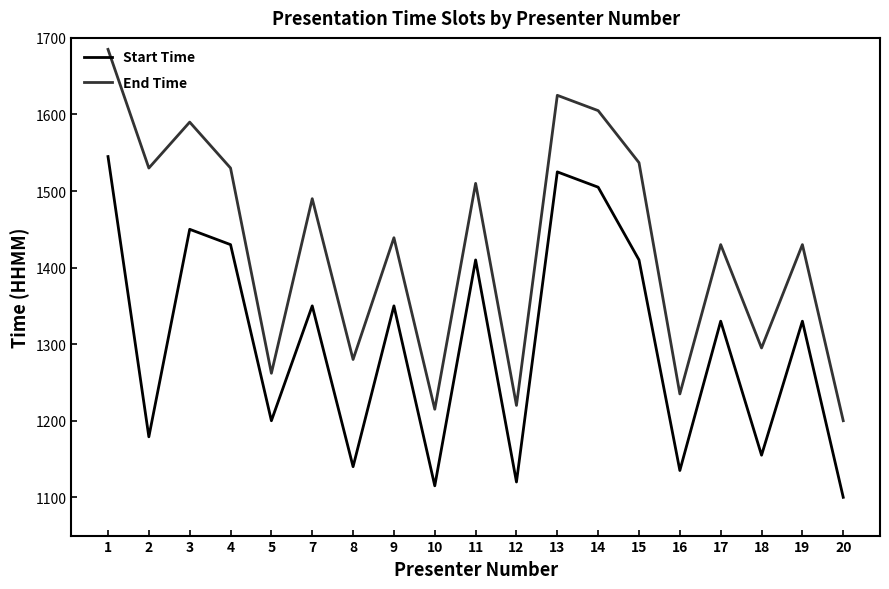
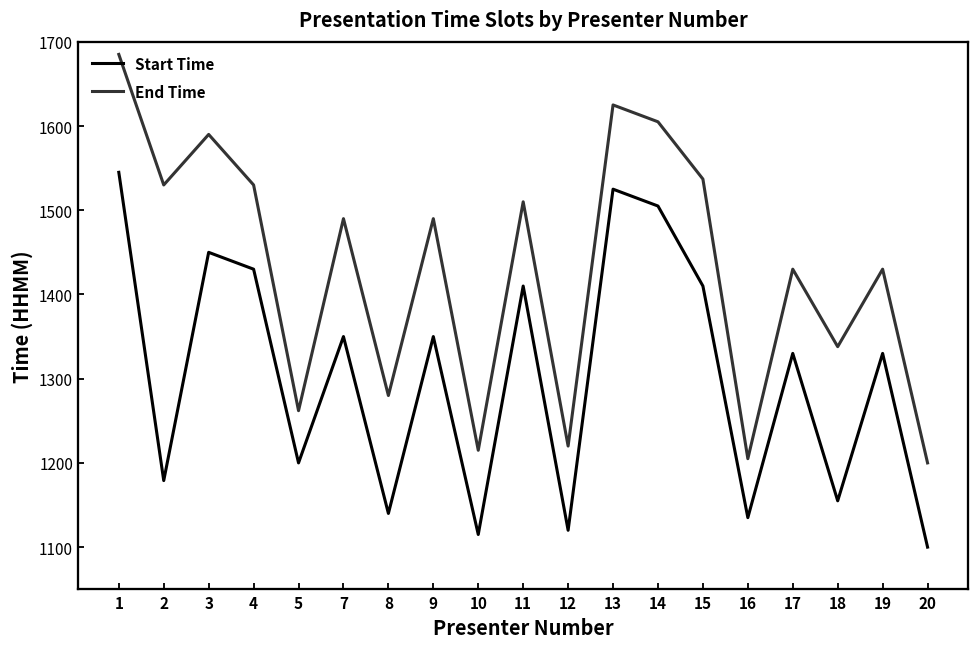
End Time, 9: 1440 -> 1490
End Time, 16: 1240 -> 1210
End Time, 18: 1300 -> 1340
